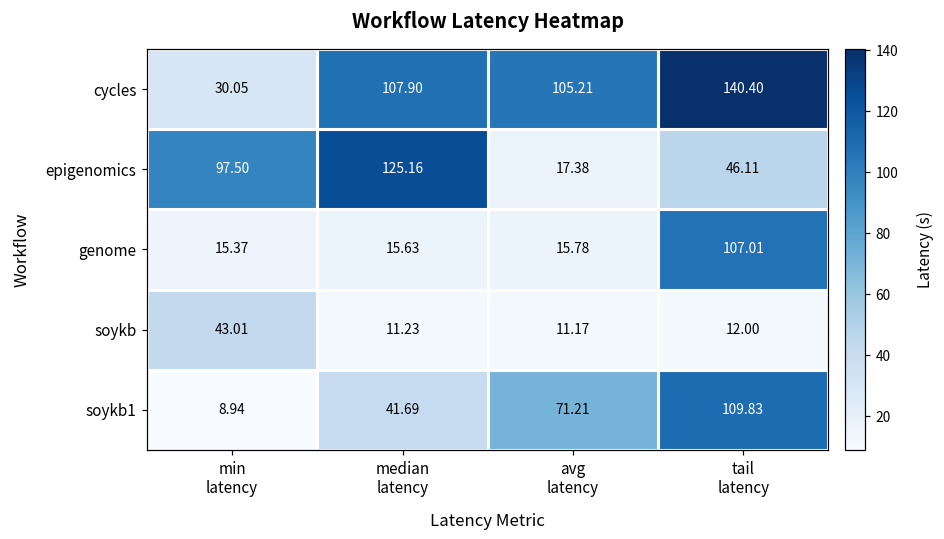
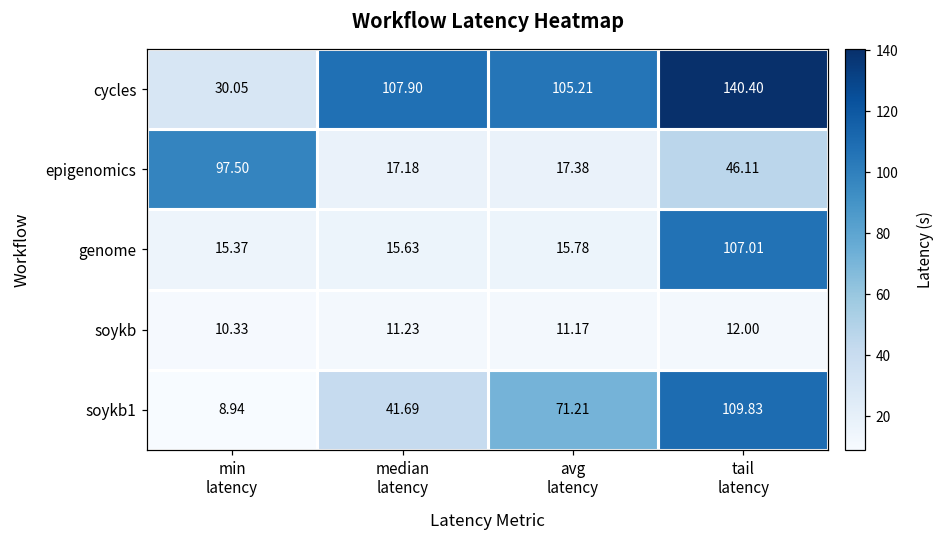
epigenomics, median latency: 125.16 -> 17.18
soykb, min latency: 43.01 -> 10.33
